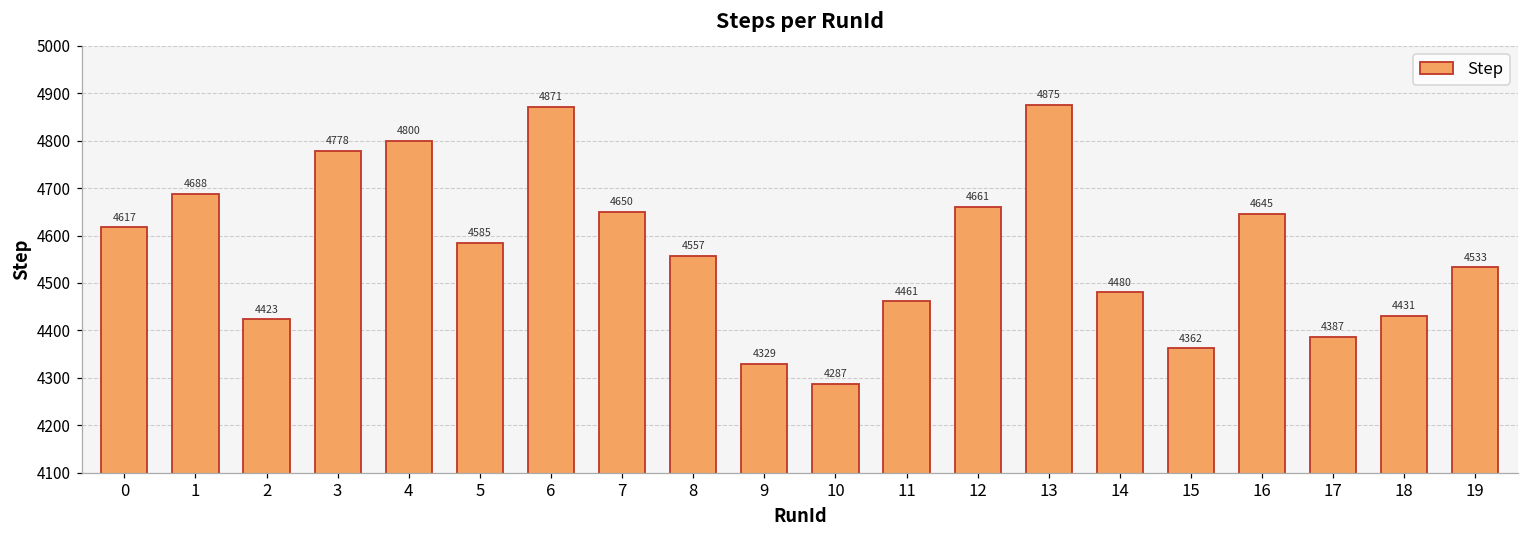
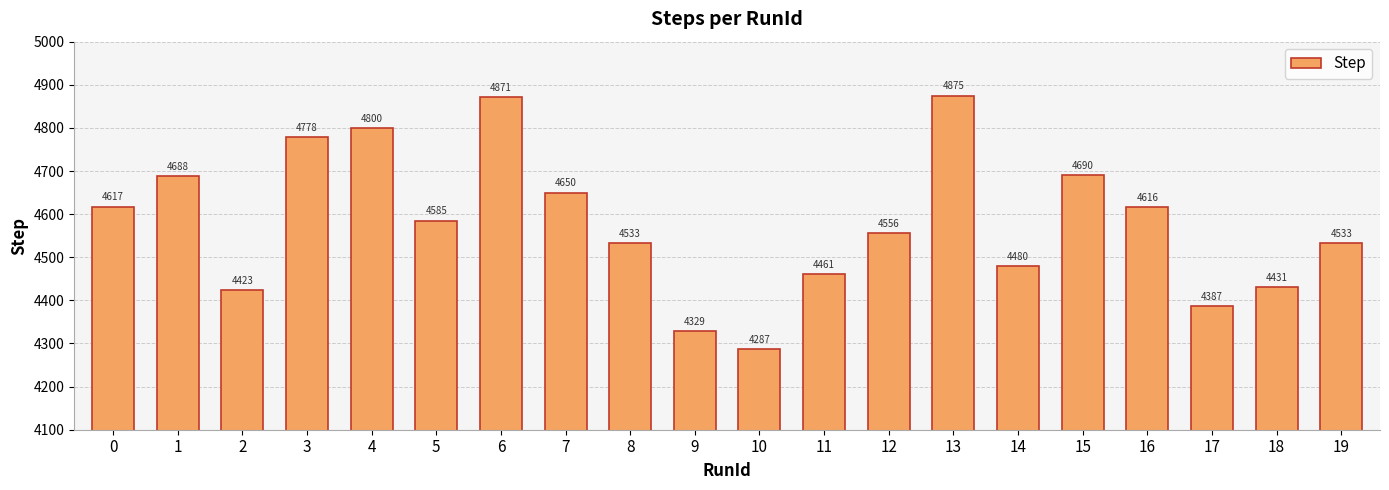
8: 4557 -> 4533
12: 4661 -> 4556
15: 4362 -> 4690
16: 4645 -> 4616
